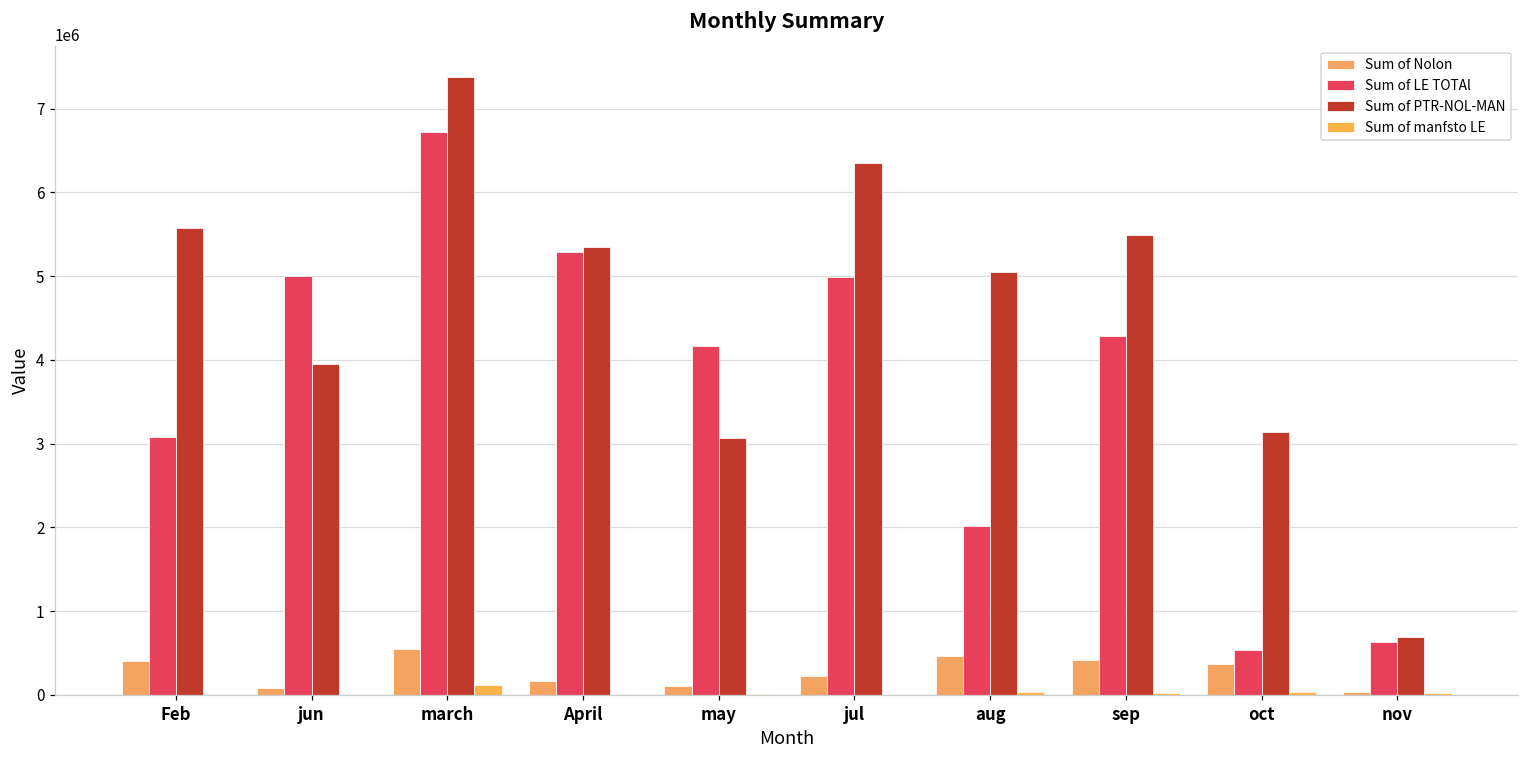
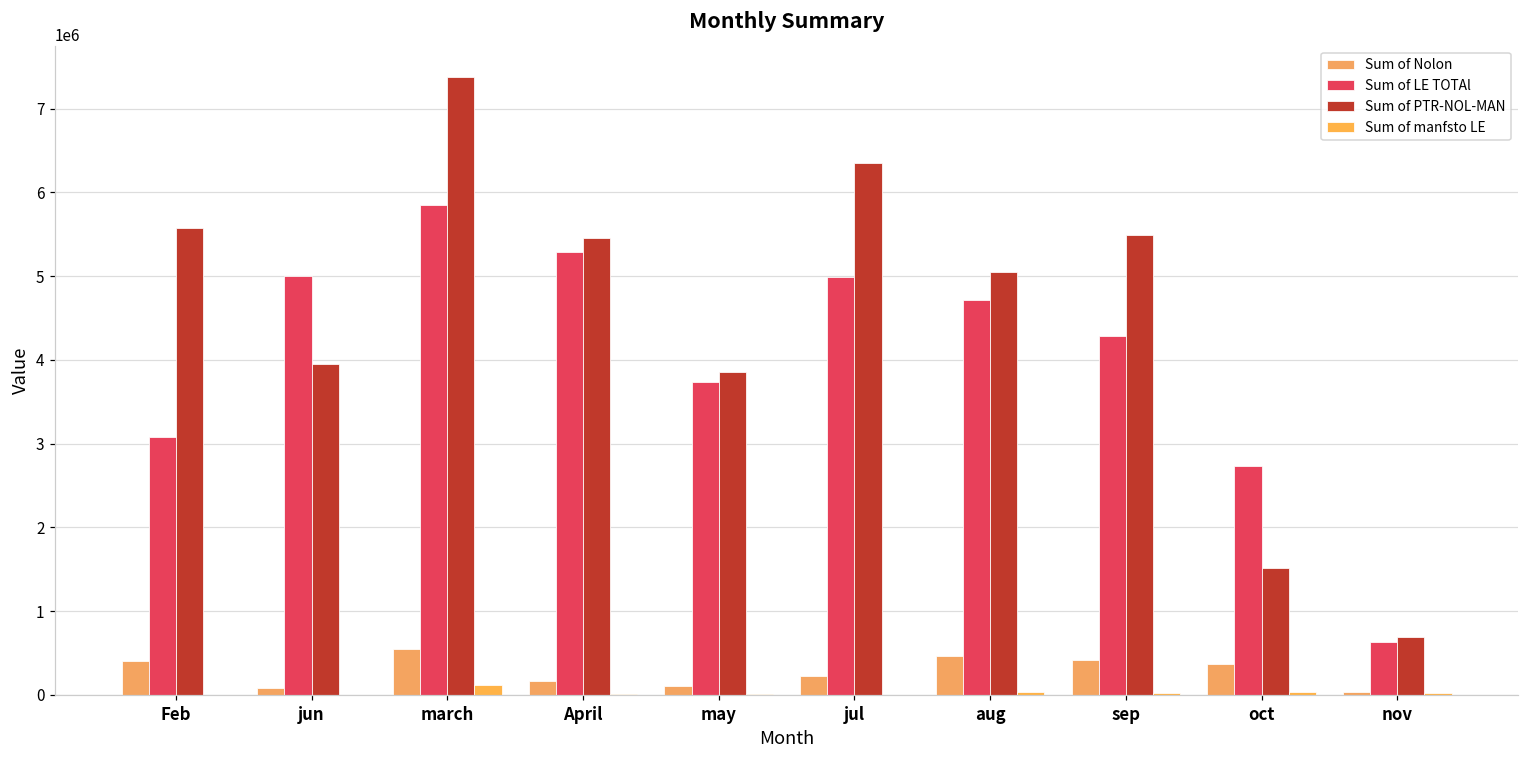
Sum of LE TOTAl, march: 6700000 -> 5900000
Sum of PTR-NOL-MAN, April: 5300000 -> 5500000
Sum of LE TOTAl, may: 4200000 -> 3700000
Sum of PTR-NOL-MAN, may: 3100000 -> 3900000
Sum of LE TOTAl, aug: 2000000 -> 4700000
Sum of LE TOTAl, oct: 500000 -> 2700000
Sum of PTR-NOL-MAN, oct: 3100000 -> 1500000
